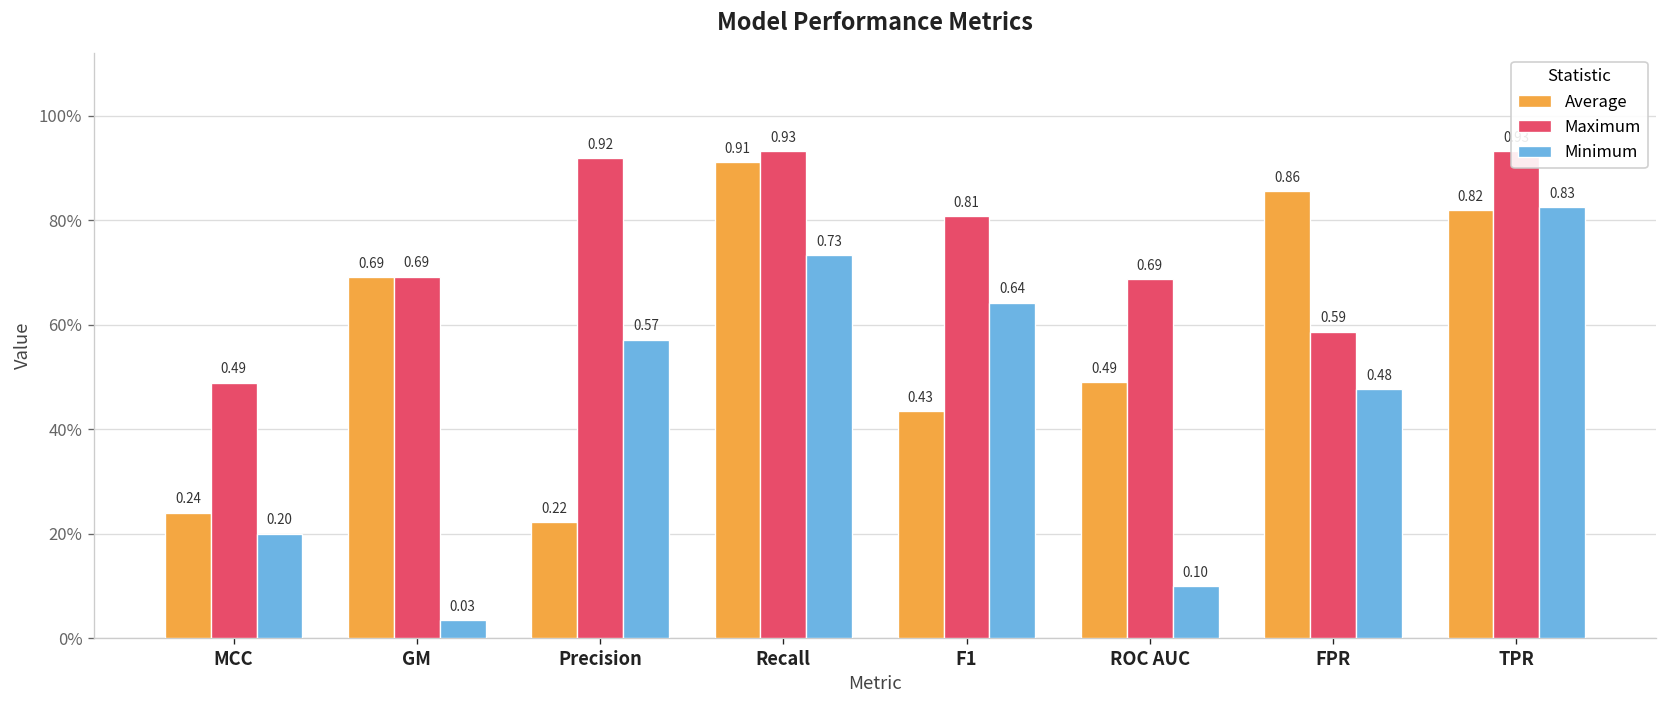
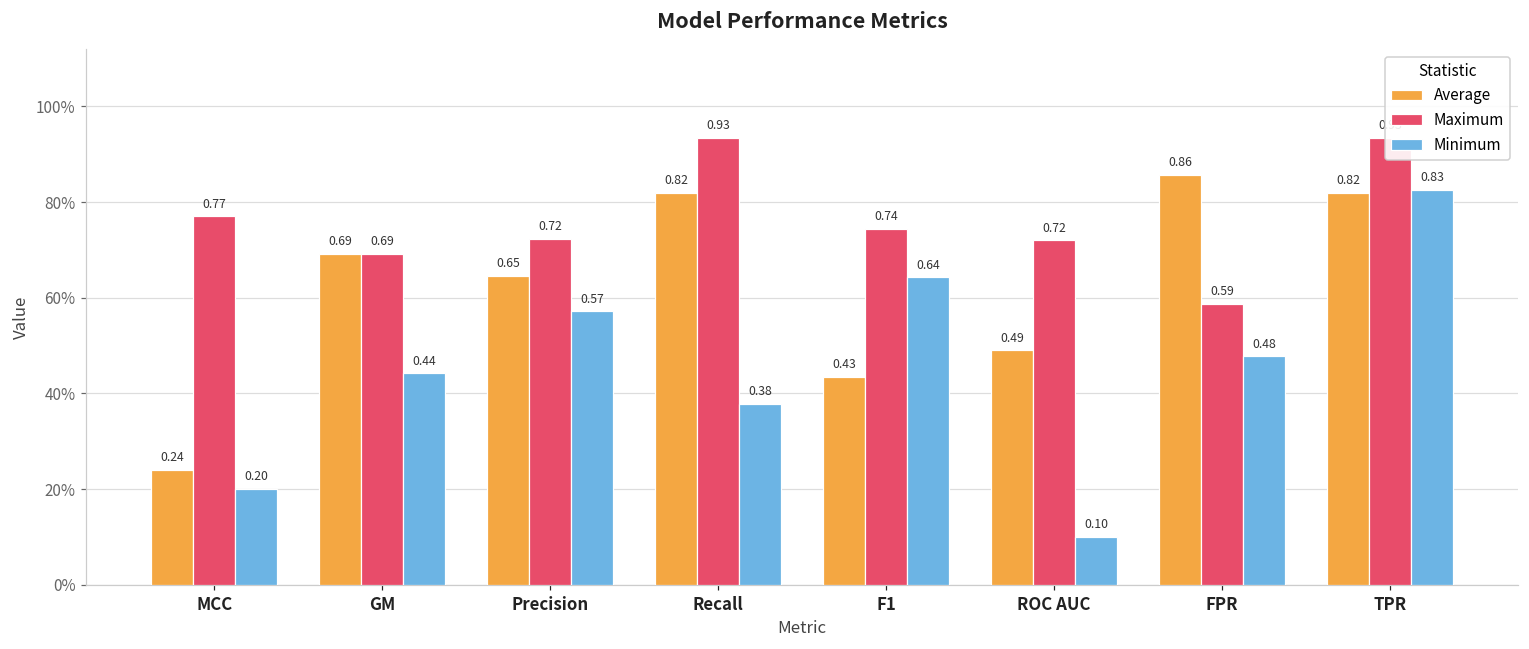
Maximum, MCC: 0.49 -> 0.77
Minimum, GM: 0.03 -> 0.44
Average, Precision: 0.22 -> 0.65
Maximum, Precision: 0.92 -> 0.72
Average, Recall: 0.91 -> 0.82
Minimum, Recall: 0.73 -> 0.38
Maximum, F1: 0.81 -> 0.74
Maximum, ROC AUC: 0.69 -> 0.72
